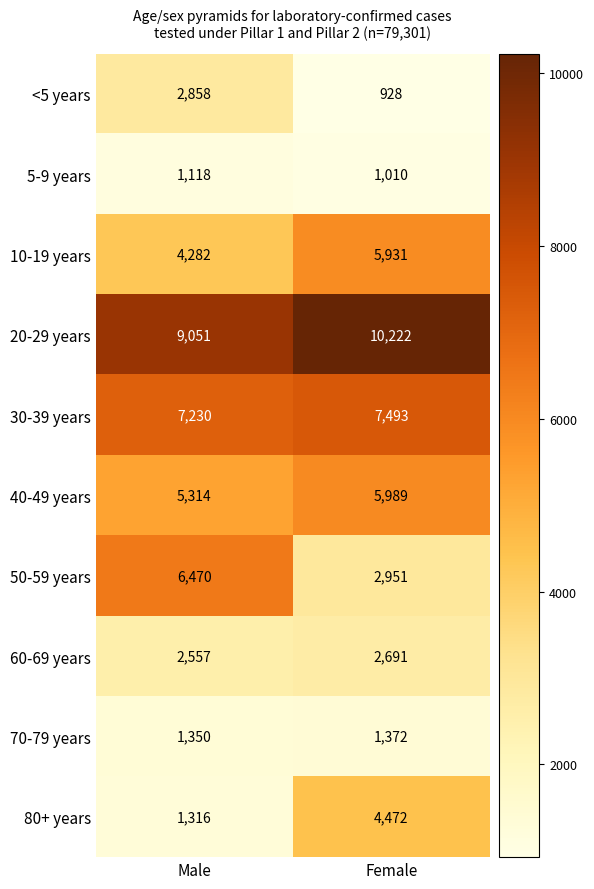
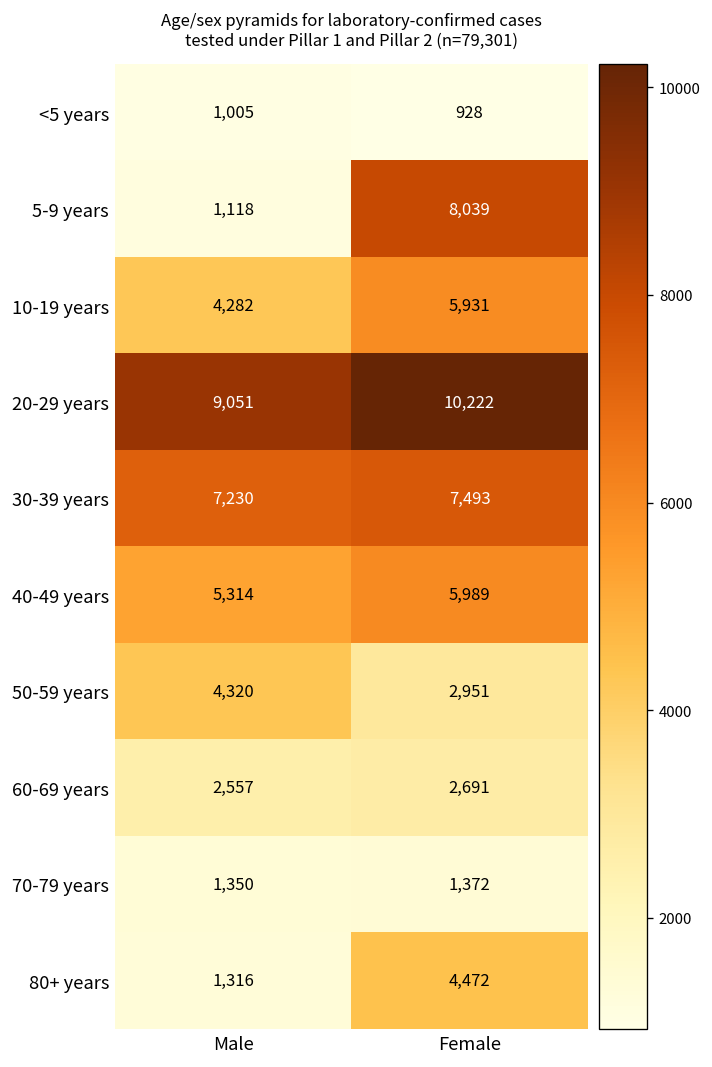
<5 years, Male: 2,858 -> 1,005
5-9 years, Female: 1,010 -> 8,039
50-59 years, Male: 6,470 -> 4,320
